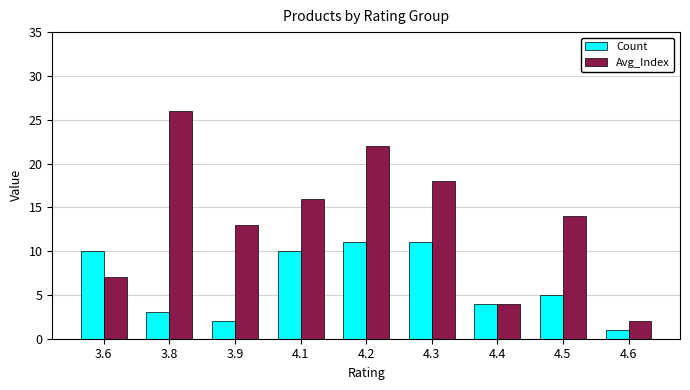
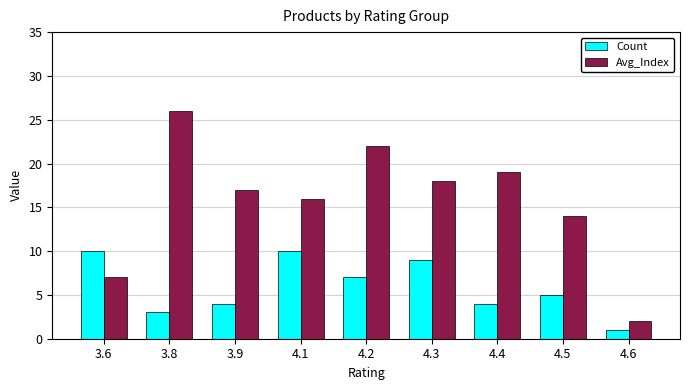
Count, 3.9: 2 -> 4
Avg_Index, 3.9: 13 -> 17
Count, 4.2: 11 -> 7
Count, 4.3: 11 -> 9
Avg_Index, 4.4: 4 -> 19
